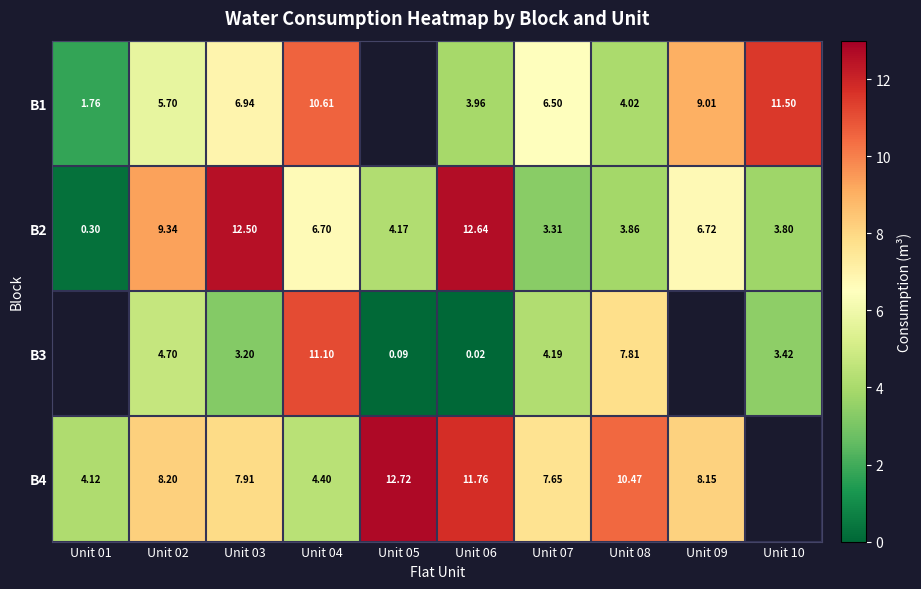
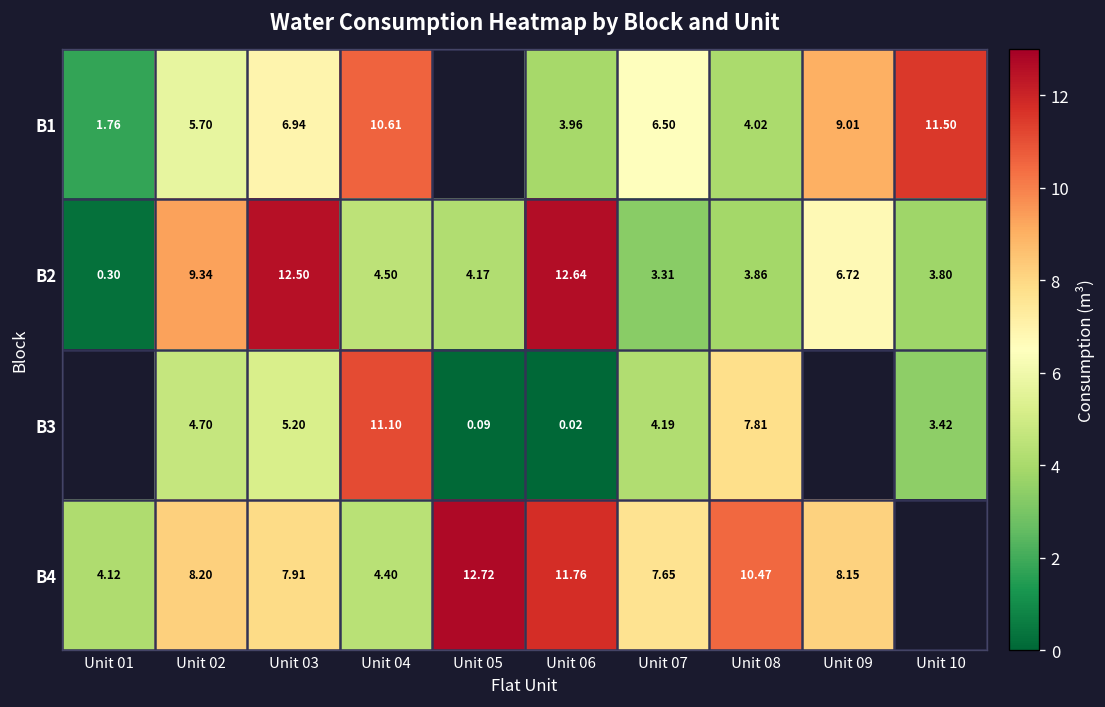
B2, Unit 04: 6.70 -> 4.50
B3, Unit 03: 3.20 -> 5.20
